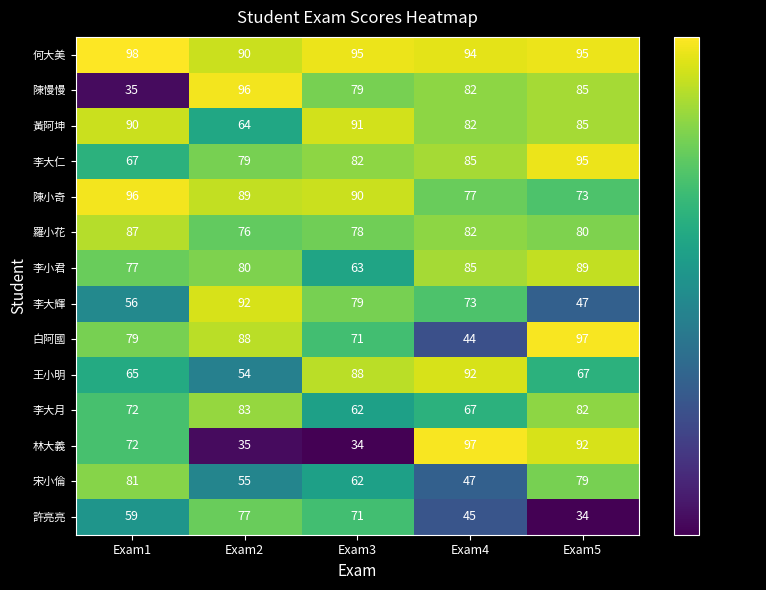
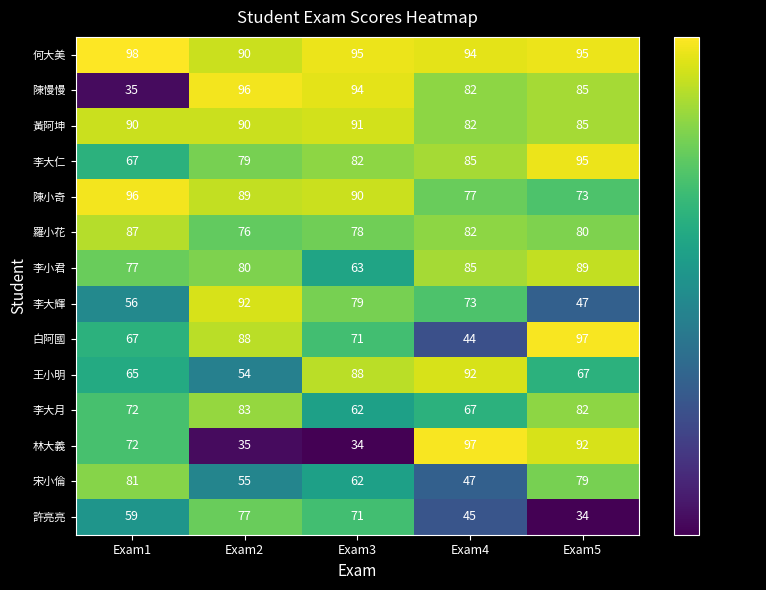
陳慢慢, Exam3: 79 -> 94
黃阿坤, Exam2: 64 -> 90
白阿國, Exam1: 79 -> 67
